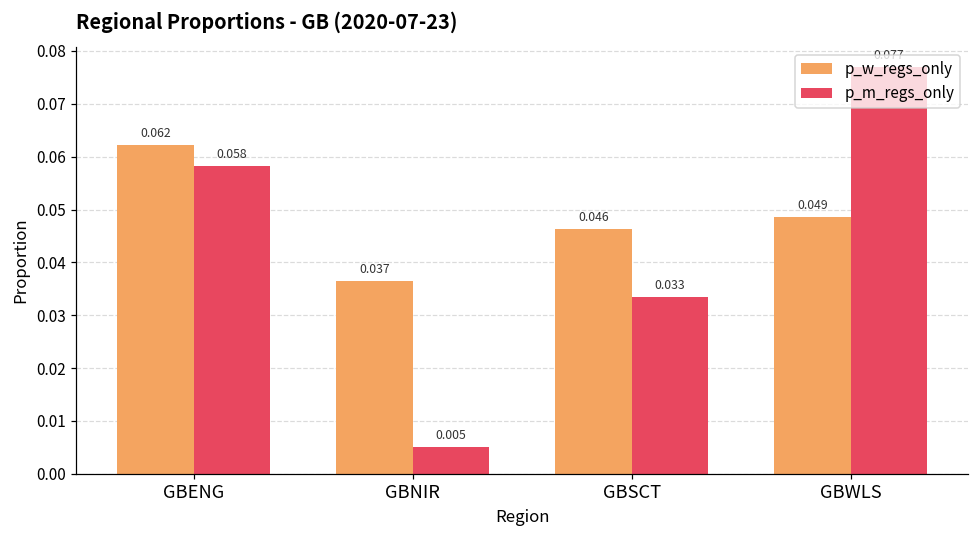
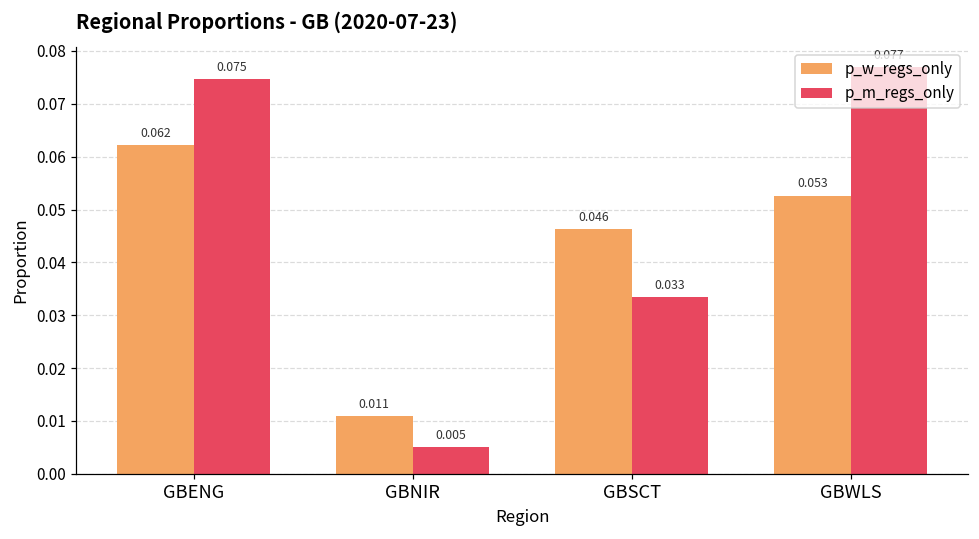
p_m_regs_only, GBENG: 0.058 -> 0.075
p_w_regs_only, GBNIR: 0.037 -> 0.011
p_w_regs_only, GBWLS: 0.049 -> 0.053
